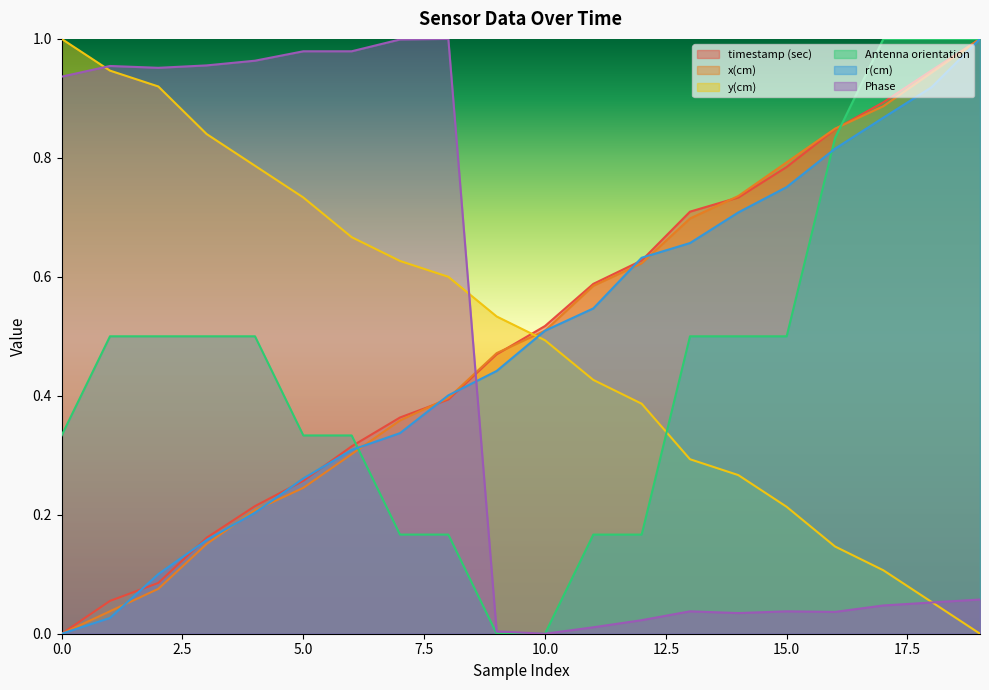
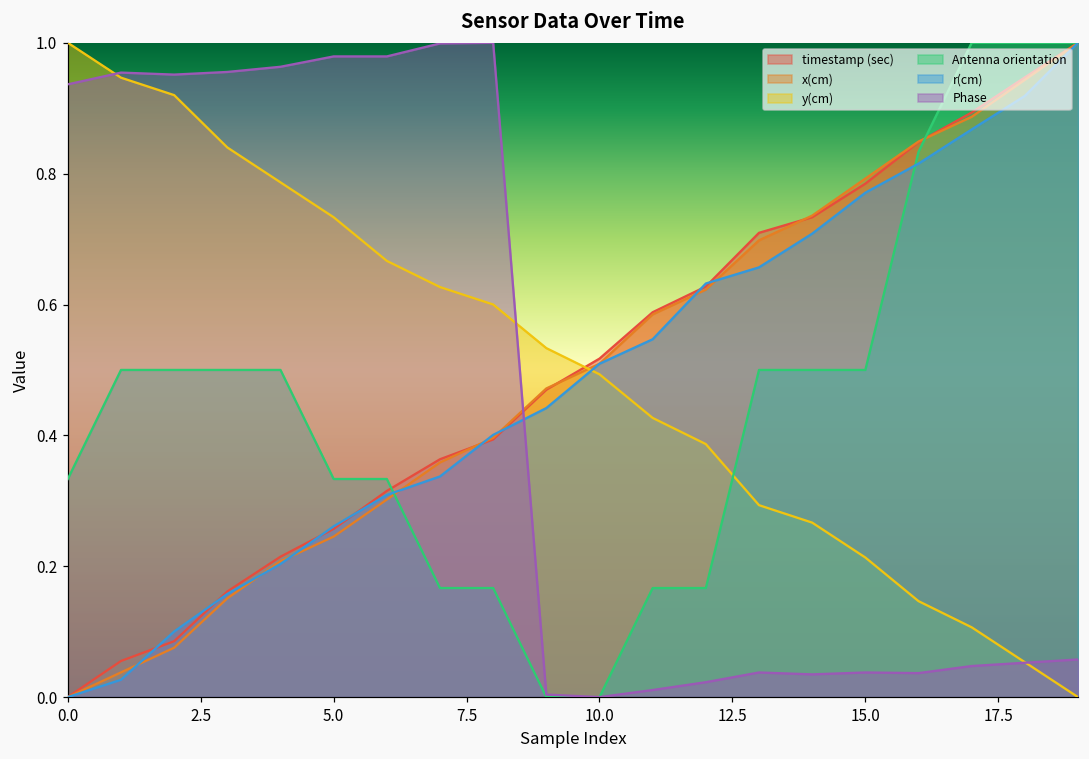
r(cm), 15.0: 0.75 -> 0.77
